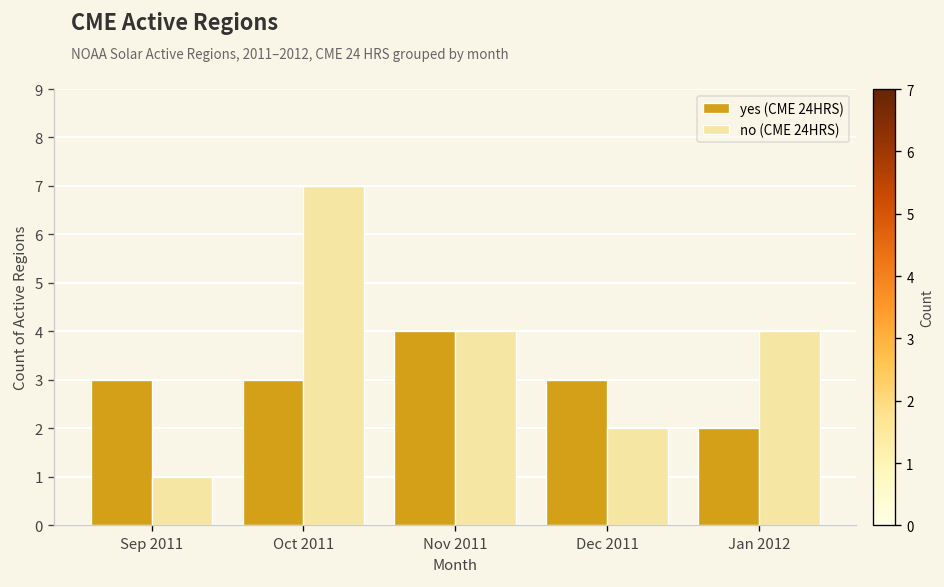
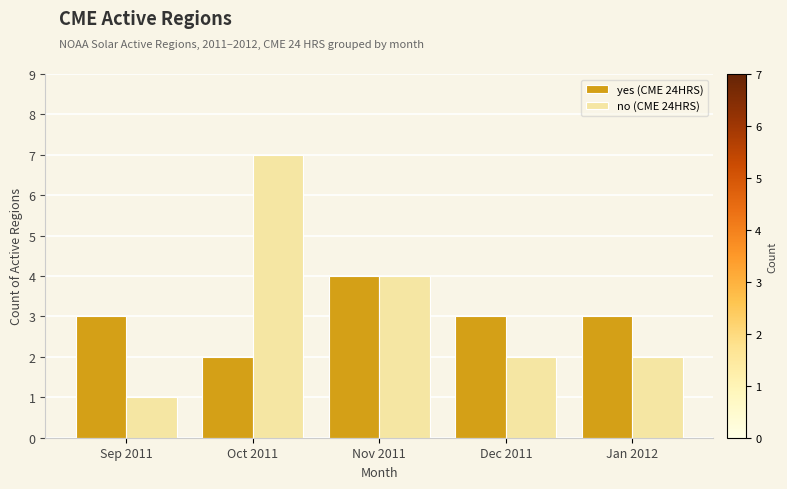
yes (CME 24HRS), Oct 2011: 3 -> 2
yes (CME 24HRS), Jan 2012: 2 -> 3
no (CME 24HRS), Jan 2012: 4 -> 2
